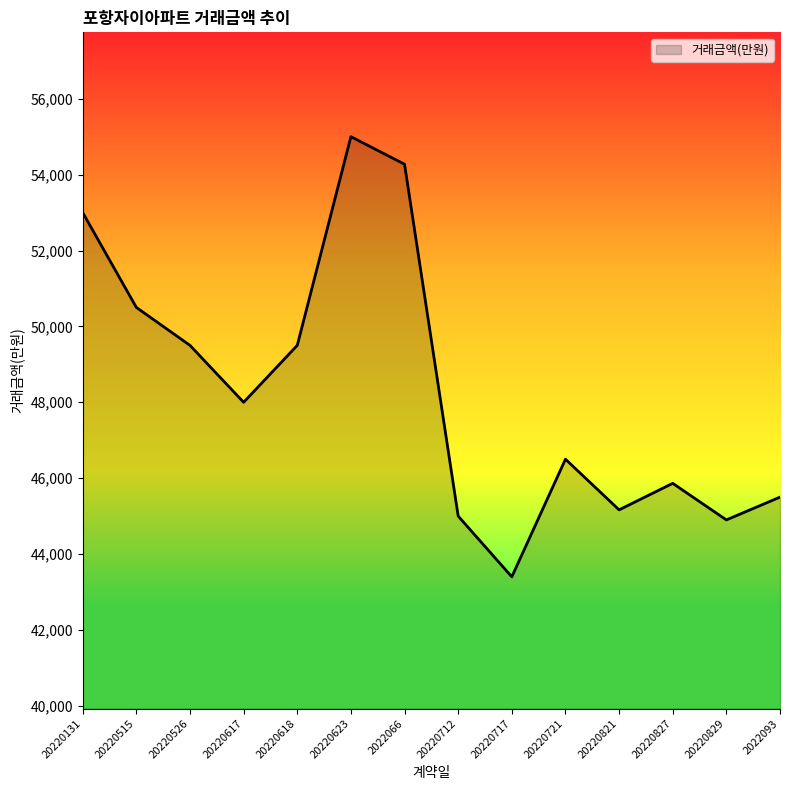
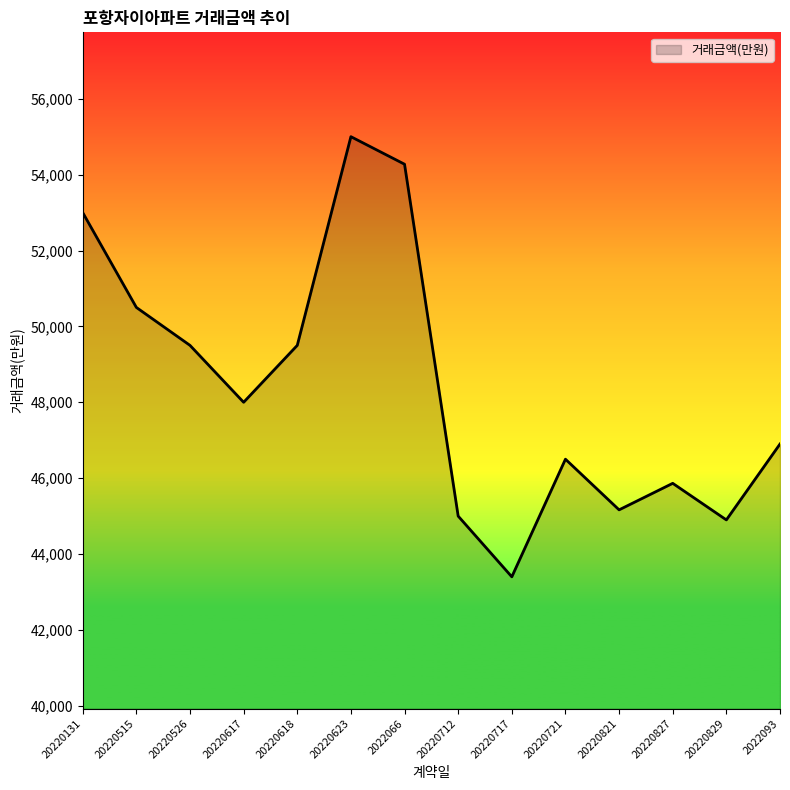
2022093: 45,500 -> 46,900
